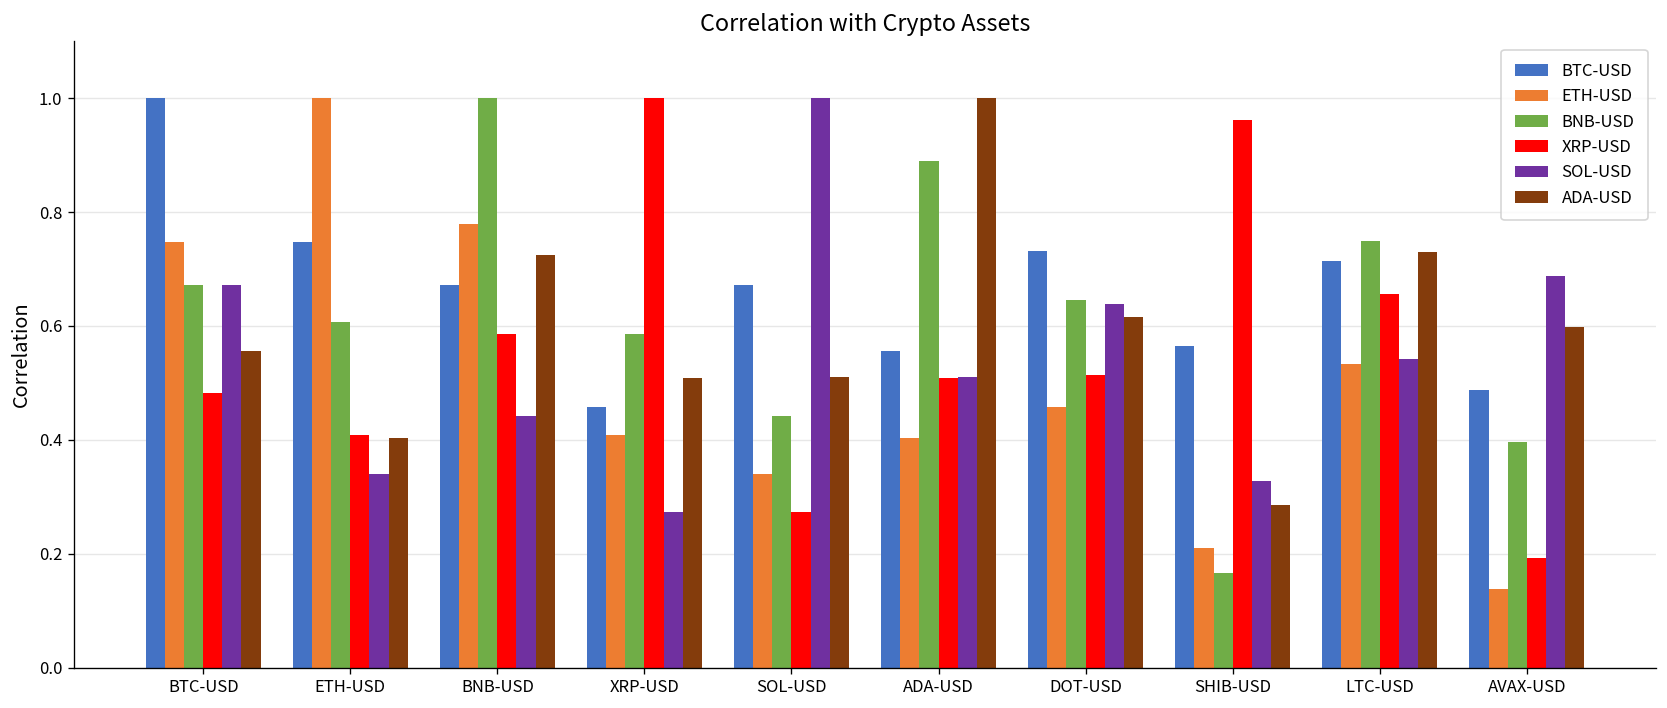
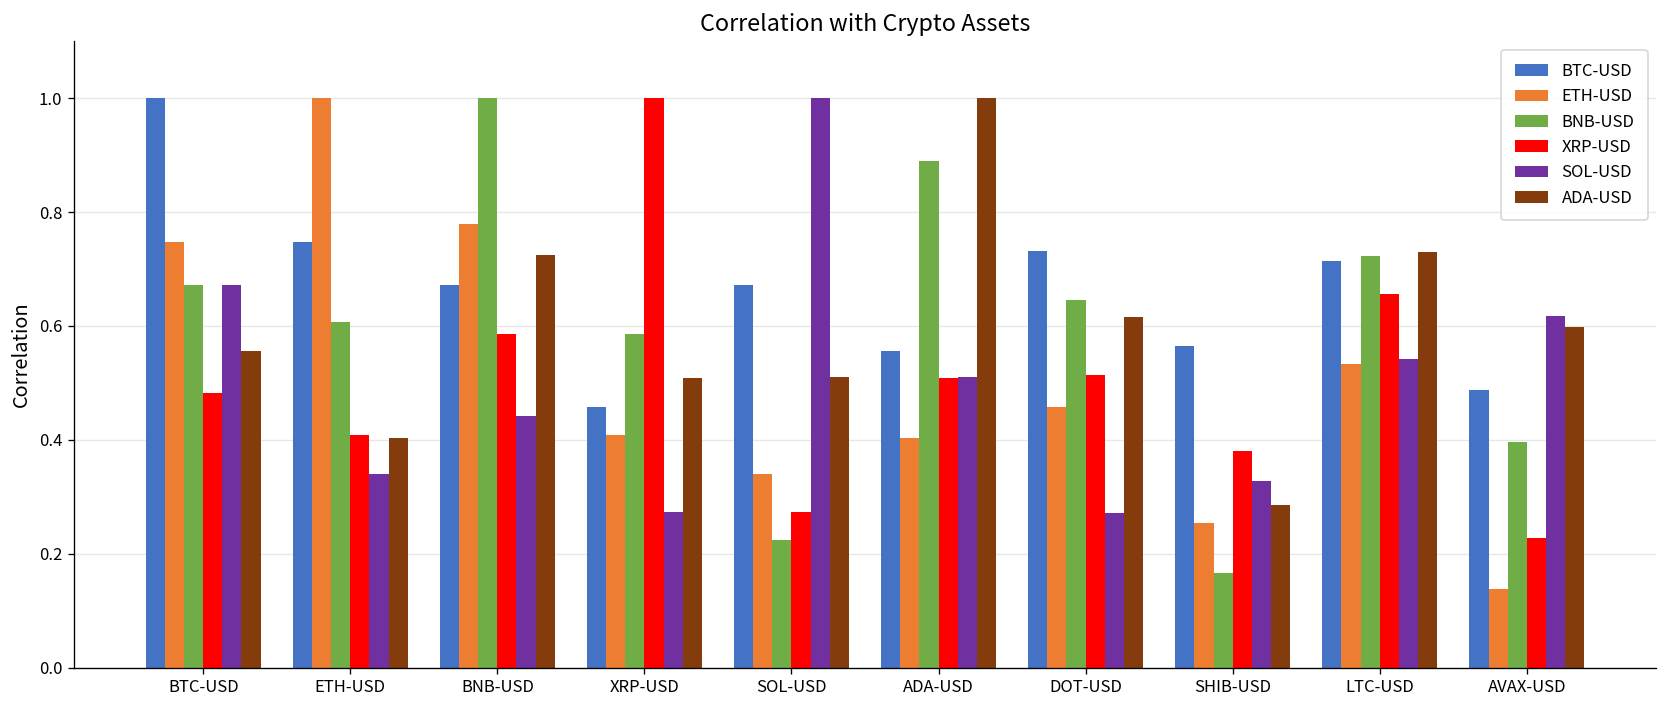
BNB-USD, SOL-USD: 0.44 -> 0.22
SOL-USD, DOT-USD: 0.64 -> 0.27
ETH-USD, SHIB-USD: 0.21 -> 0.25
XRP-USD, SHIB-USD: 0.96 -> 0.38
BNB-USD, LTC-USD: 0.75 -> 0.72
XRP-USD, AVAX-USD: 0.19 -> 0.23
SOL-USD, AVAX-USD: 0.69 -> 0.62
